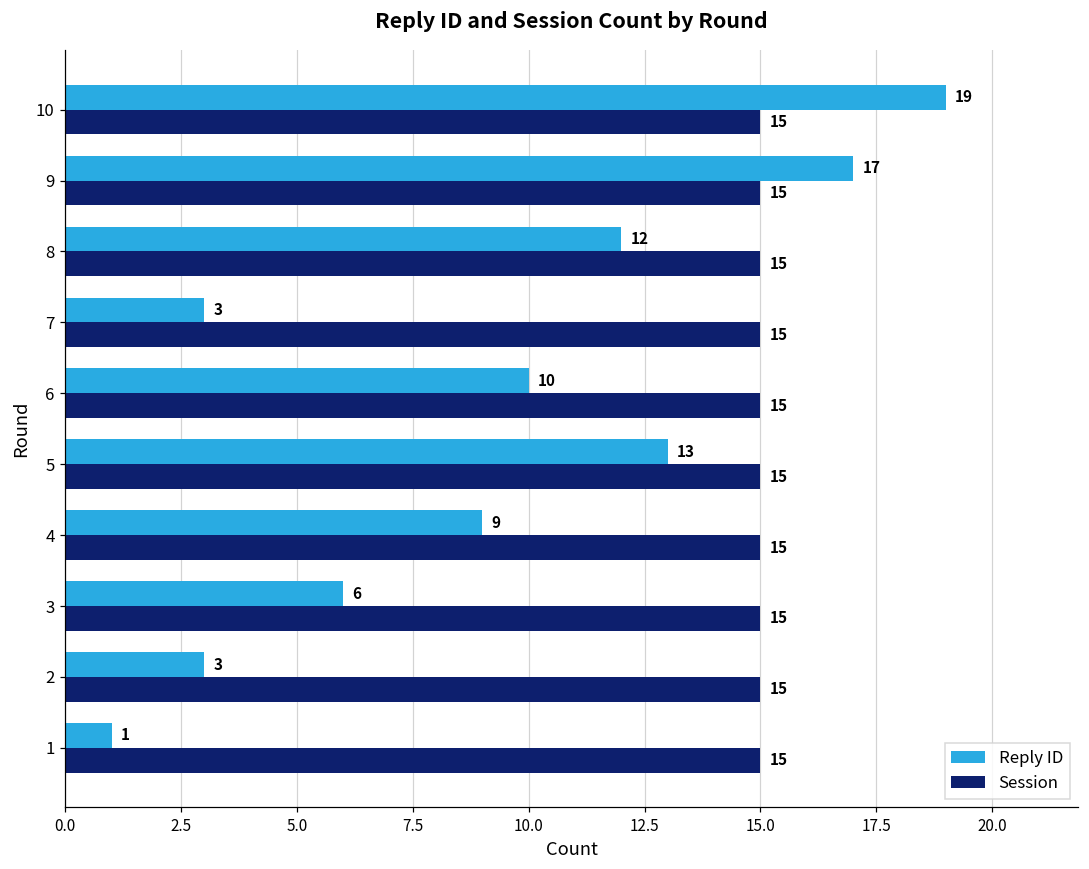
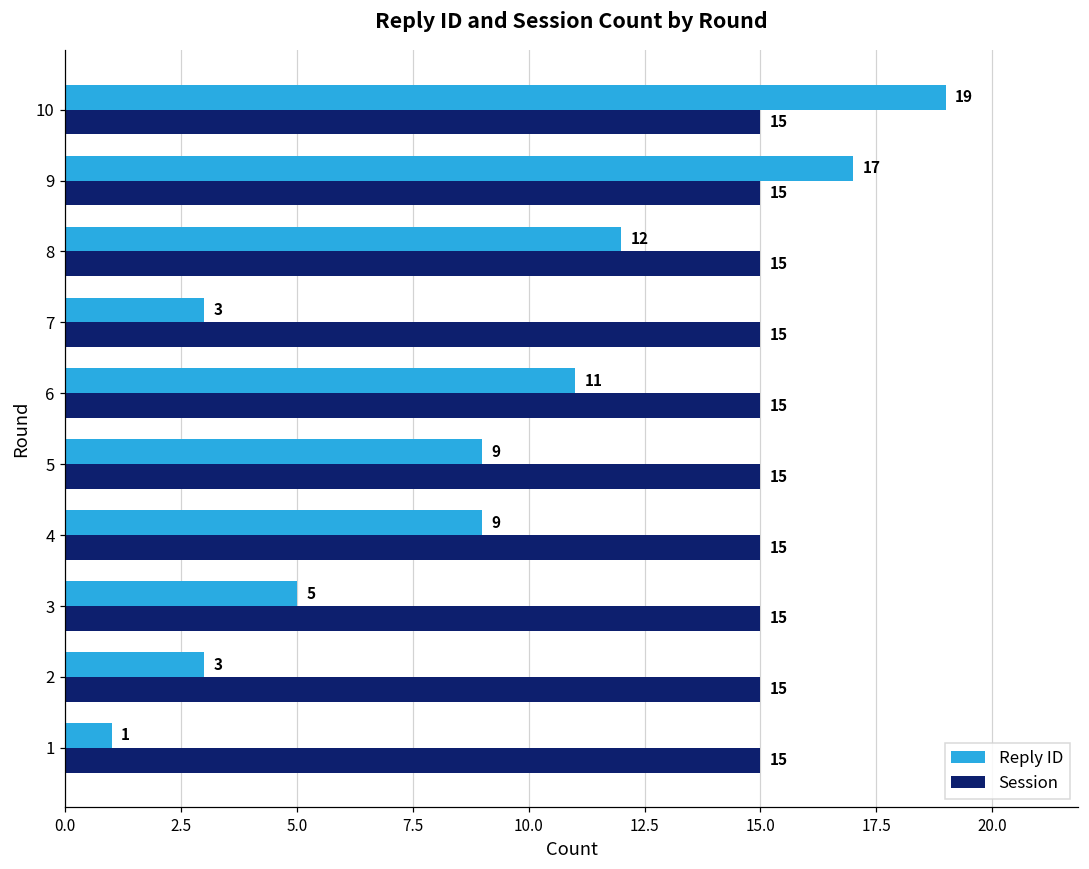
Reply ID, 6: 10 -> 11
Reply ID, 5: 13 -> 9
Reply ID, 3: 6 -> 5
